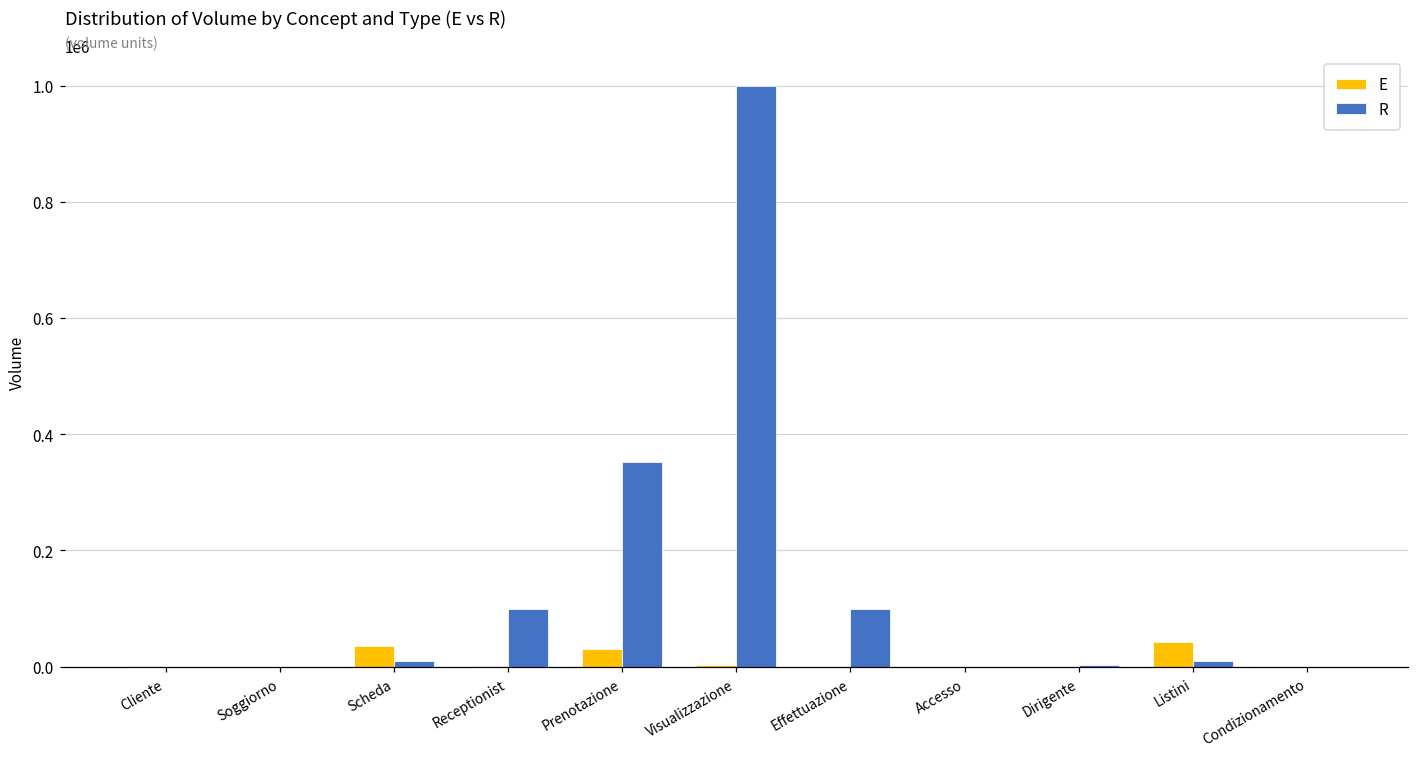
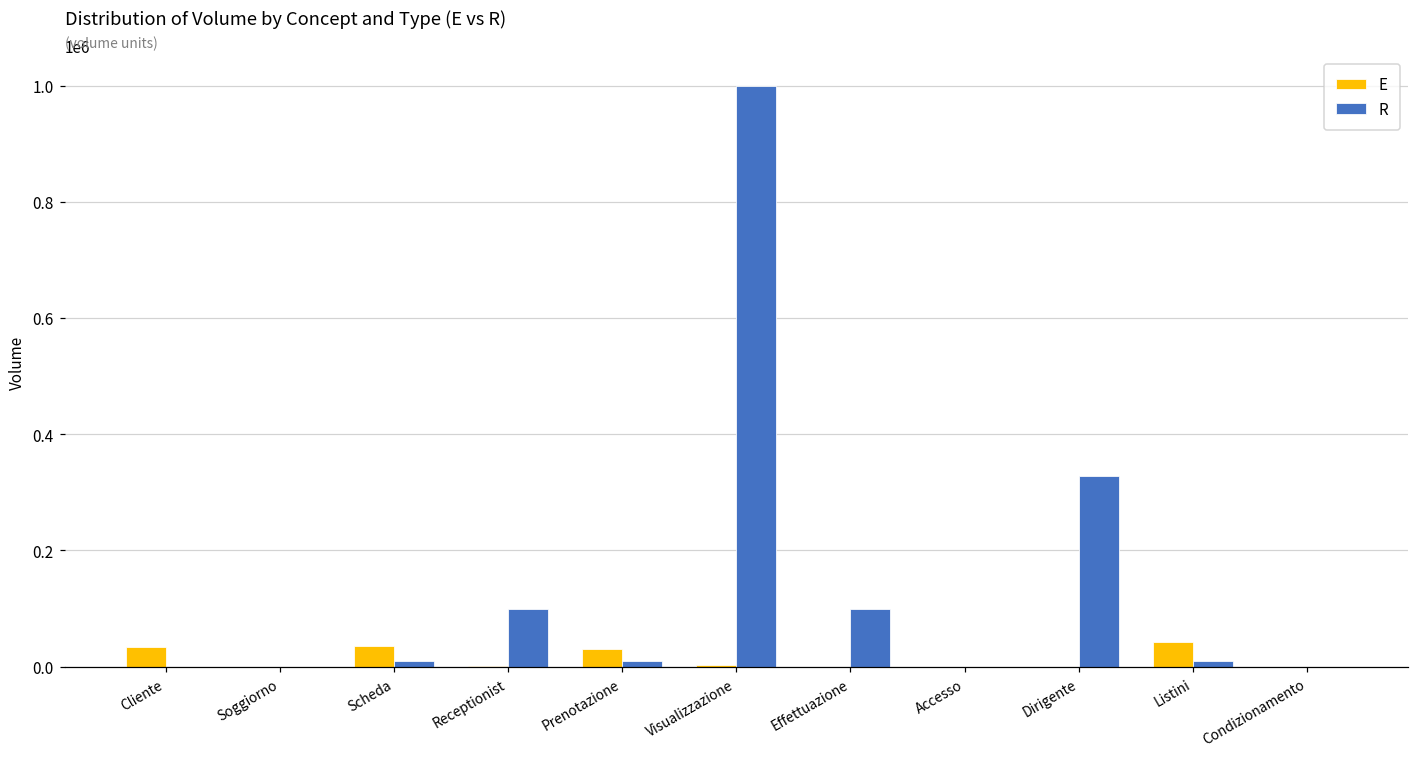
E, Cliente: 0 -> 30000
R, Prenotazione: 350000 -> 10000
R, Dirigente: 0 -> 330000
